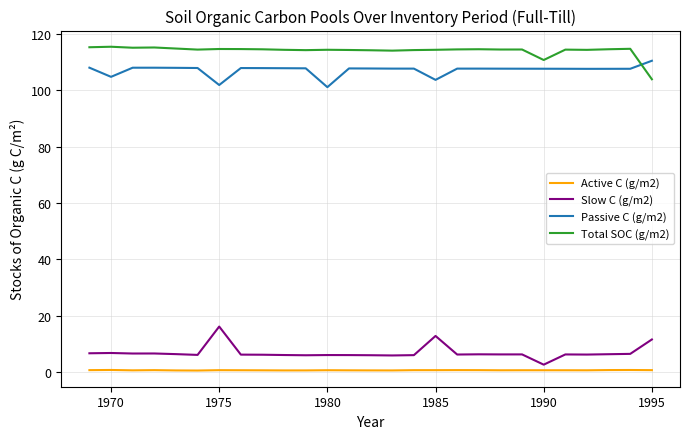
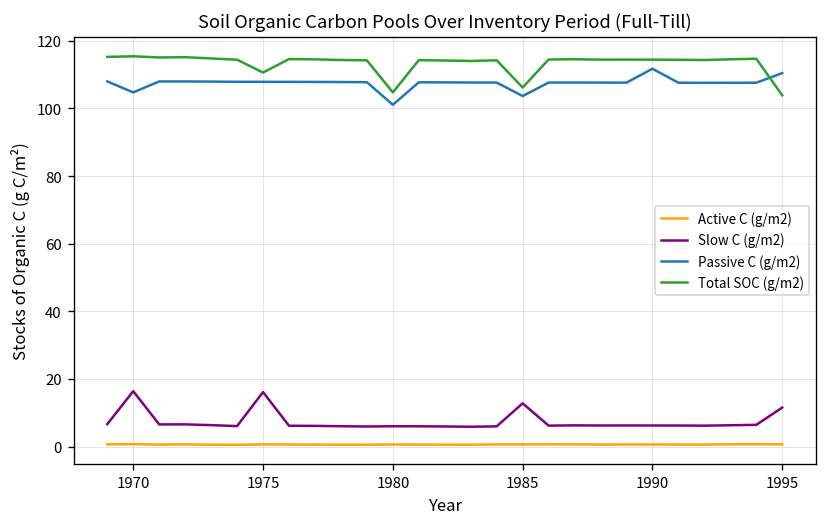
Slow C (g/m2), 1970: 7 -> 16
Passive C (g/m2), 1975: 102 -> 108
Total SOC (g/m2), 1975: 115 -> 111
Total SOC (g/m2), 1980: 114 -> 105
Total SOC (g/m2), 1985: 114 -> 106
Slow C (g/m2), 1990: 3 -> 6
Passive C (g/m2), 1990: 108 -> 112
Total SOC (g/m2), 1990: 111 -> 114
